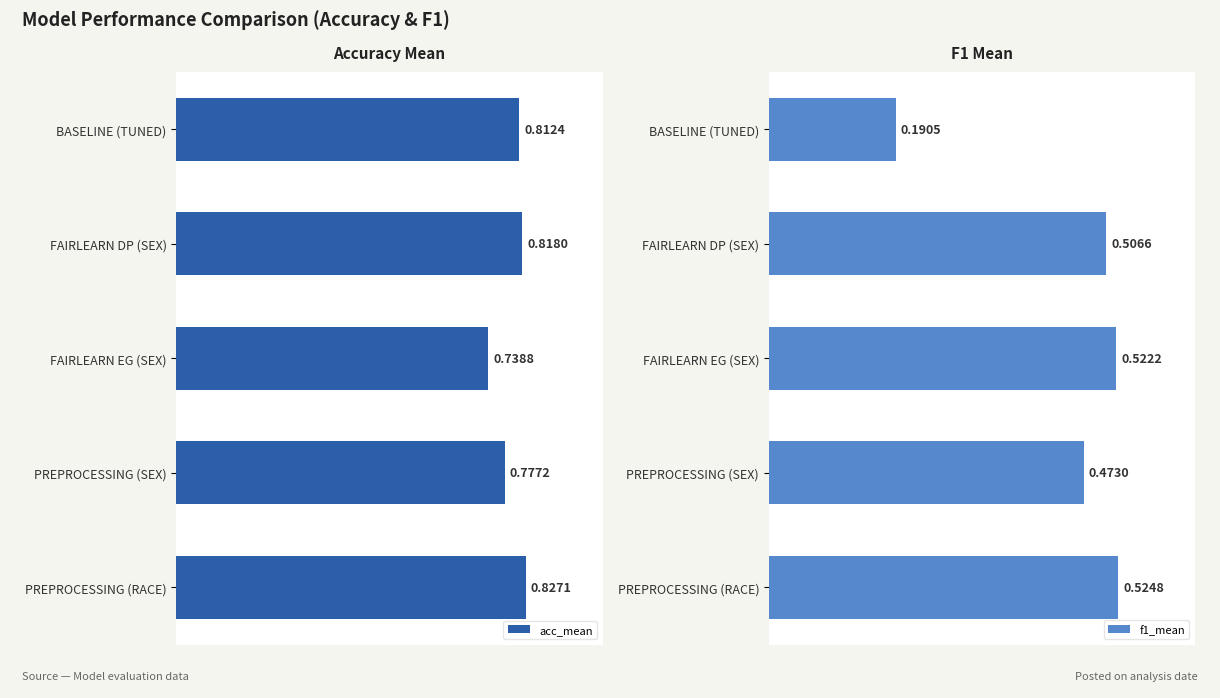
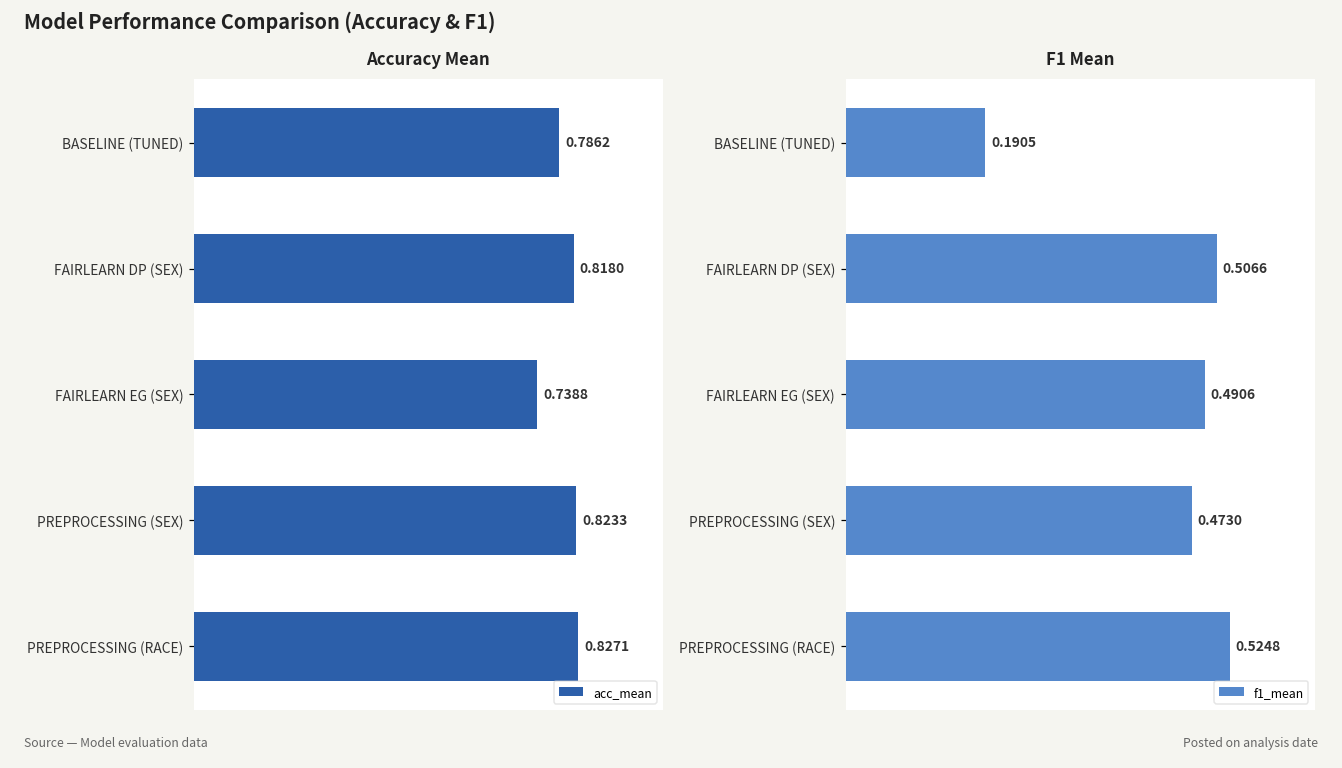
Accuracy Mean, BASELINE (TUNED): 0.8124 -> 0.7862
Accuracy Mean, PREPROCESSING (SEX): 0.7772 -> 0.8233
F1 Mean, FAIRLEARN EG (SEX): 0.5222 -> 0.4906
